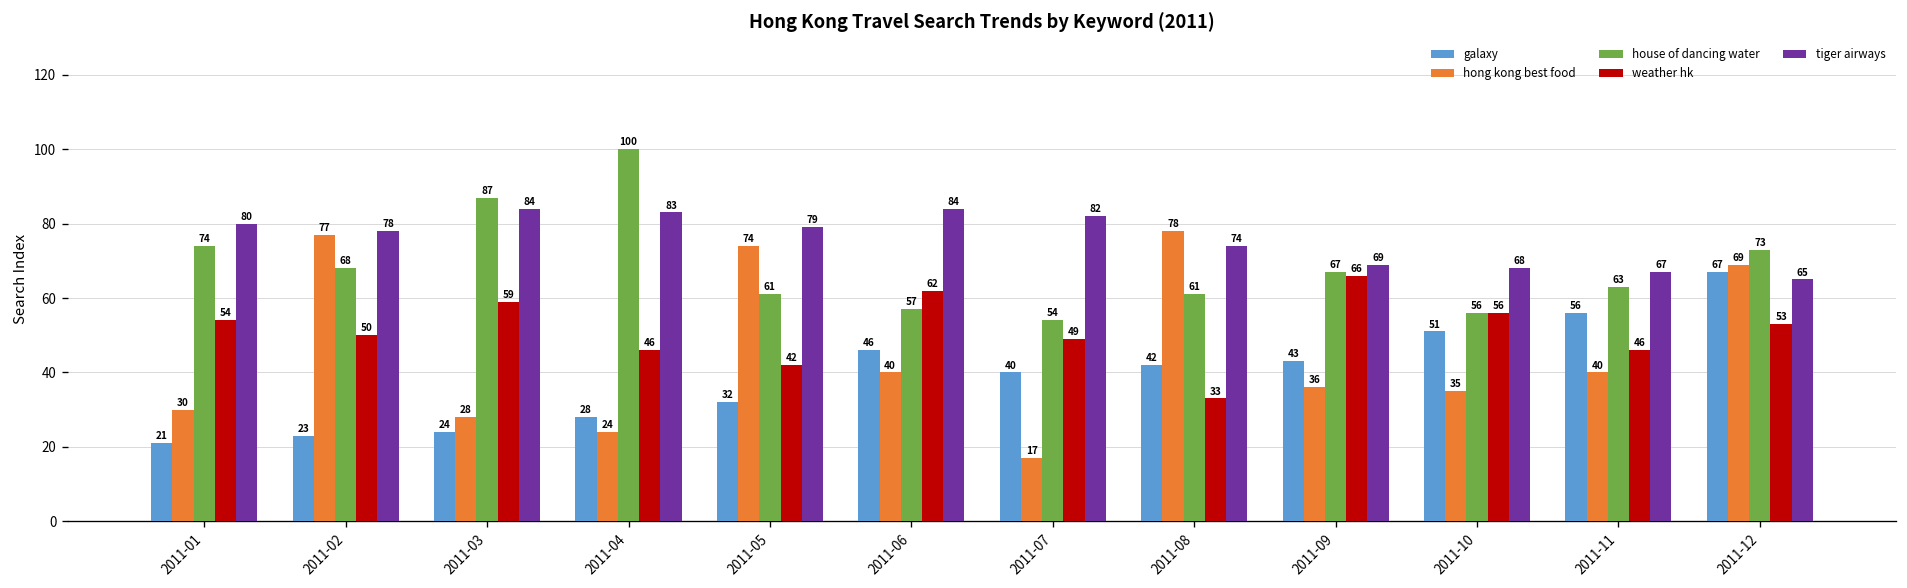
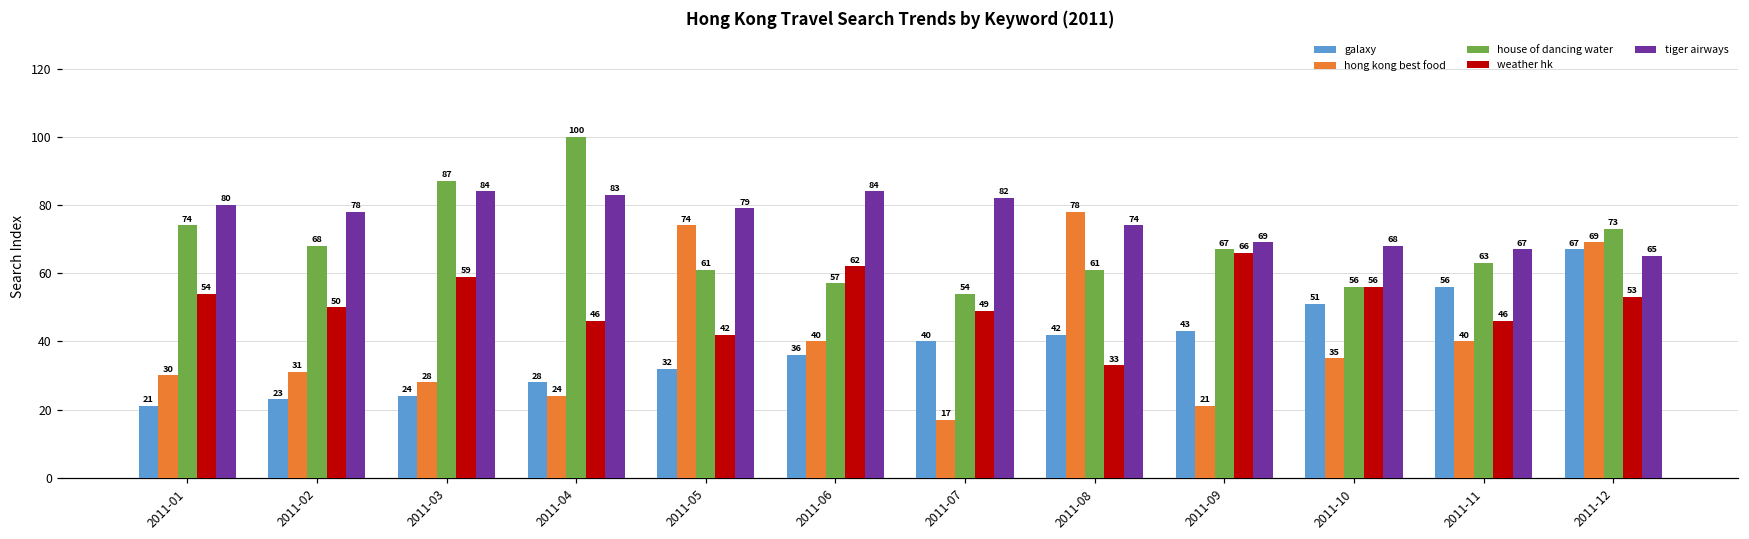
hong kong best food, 2011-02: 77 -> 31
galaxy, 2011-06: 46 -> 36
hong kong best food, 2011-09: 36 -> 21
